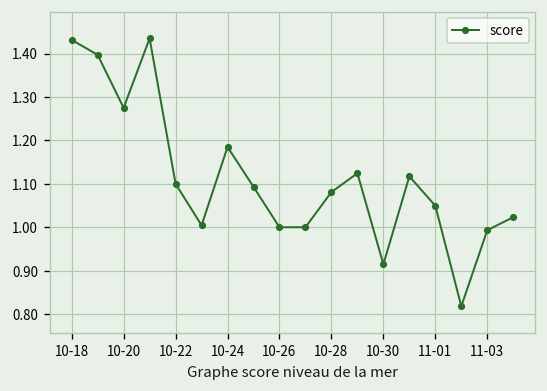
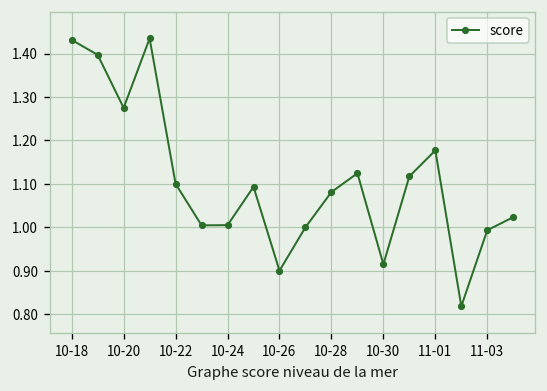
10-24: 1.18 -> 1.00
10-26: 1.0 -> 0.9
11-01: 1.05 -> 1.18
